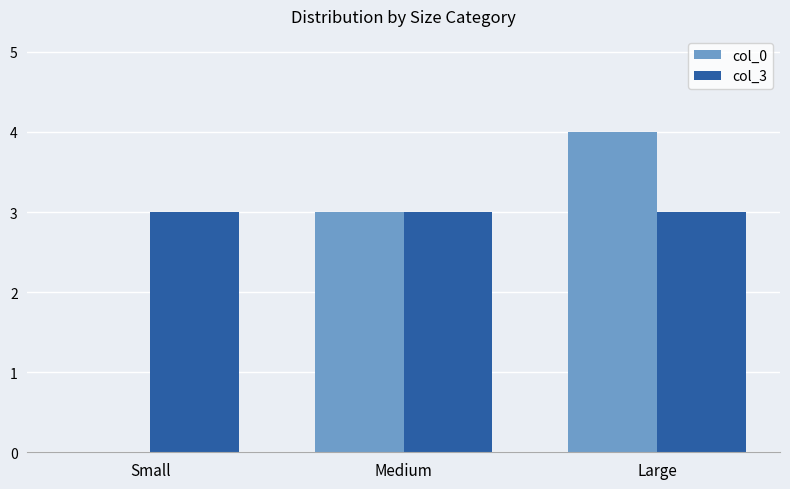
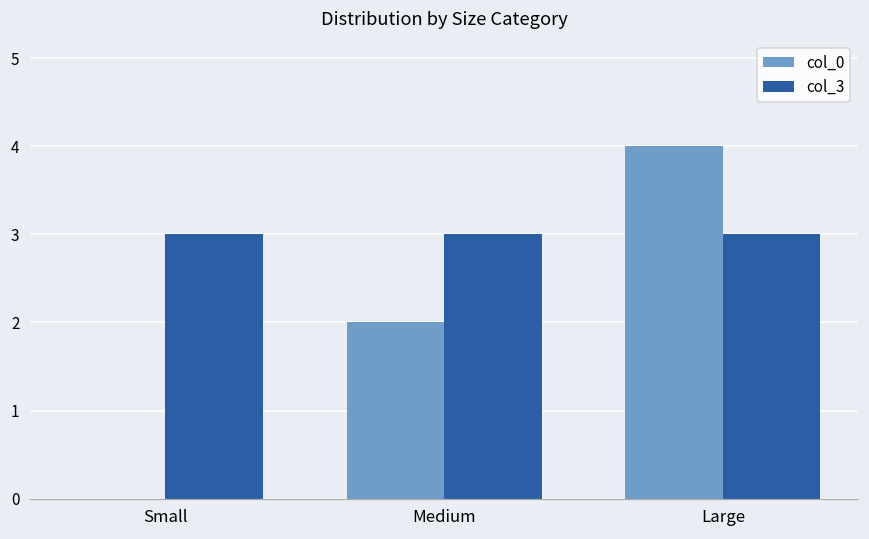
col_0, Medium: 3 -> 2
